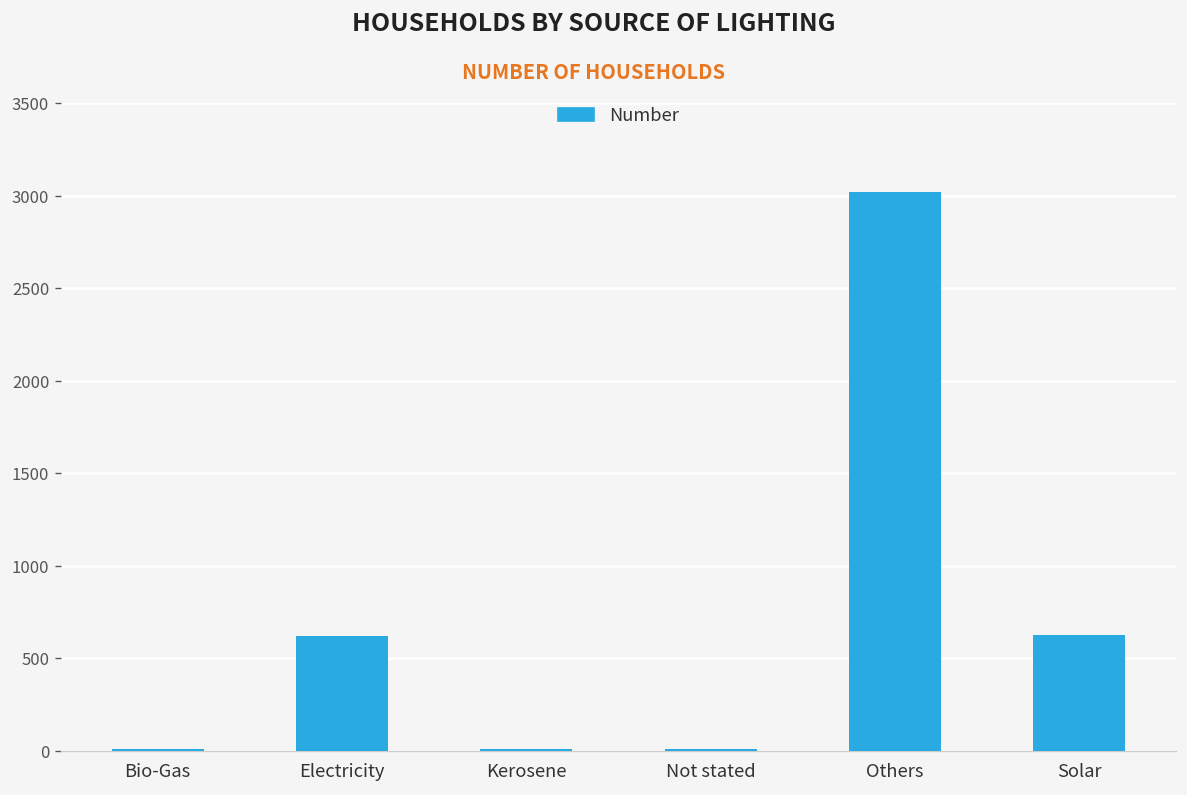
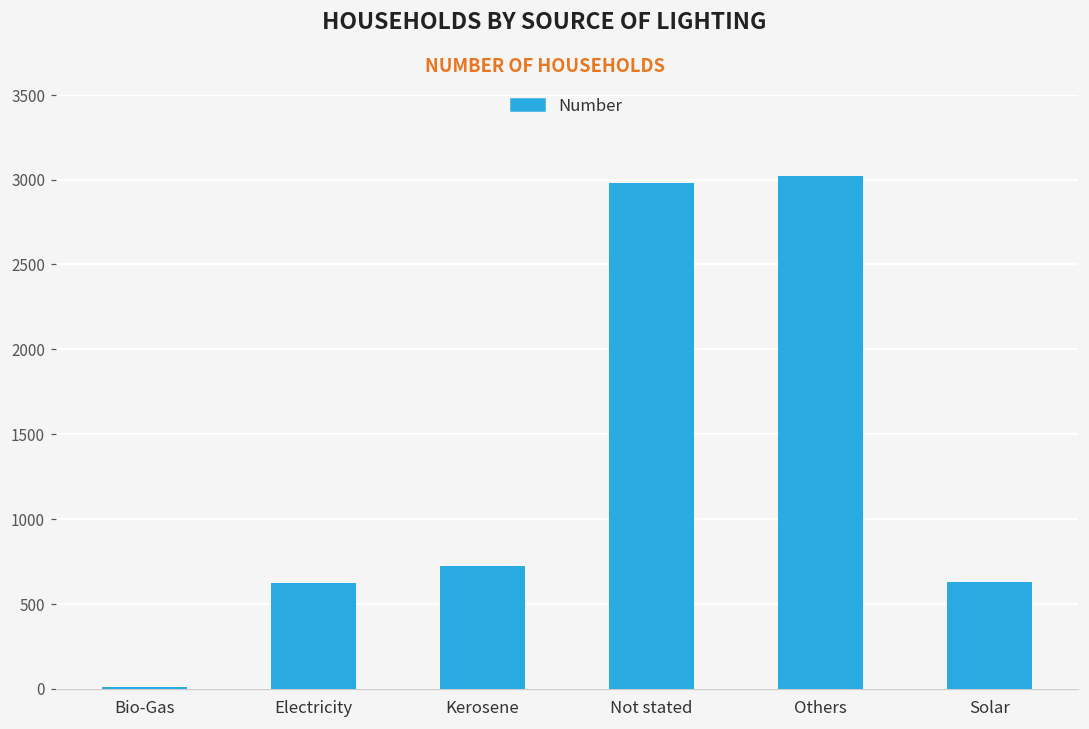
Kerosene: 10 -> 720
Not stated: 10 -> 2980
